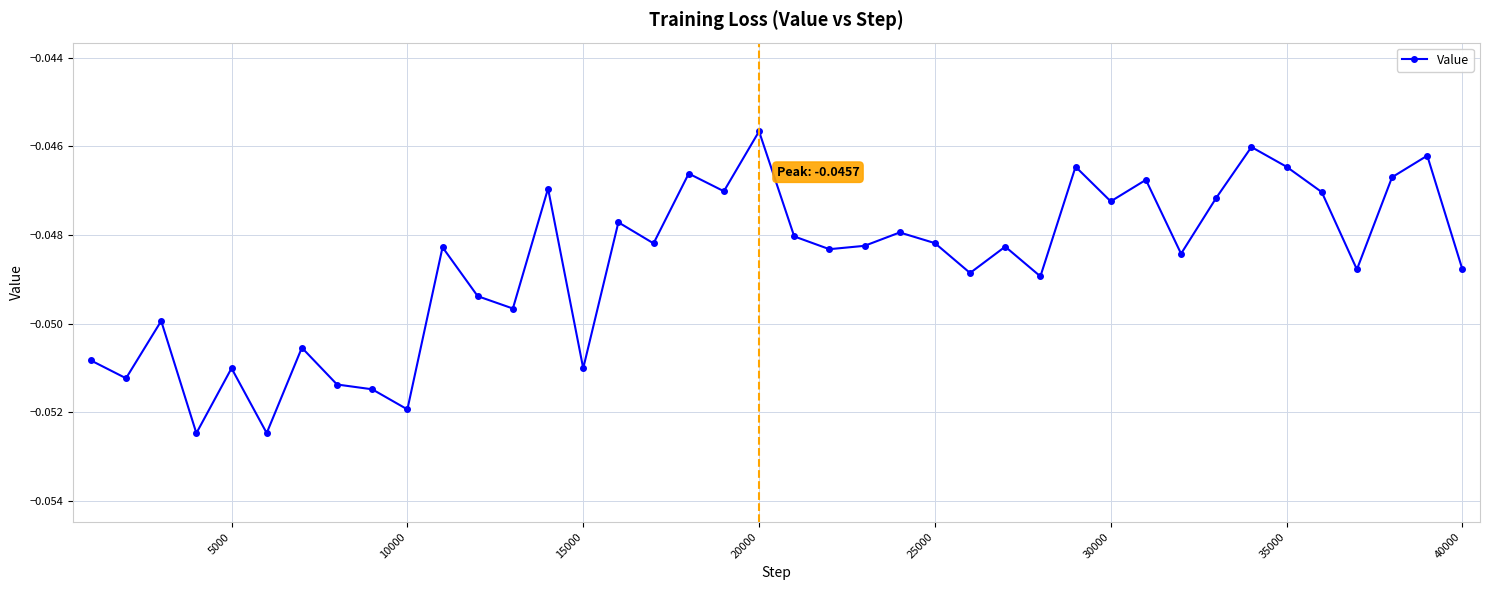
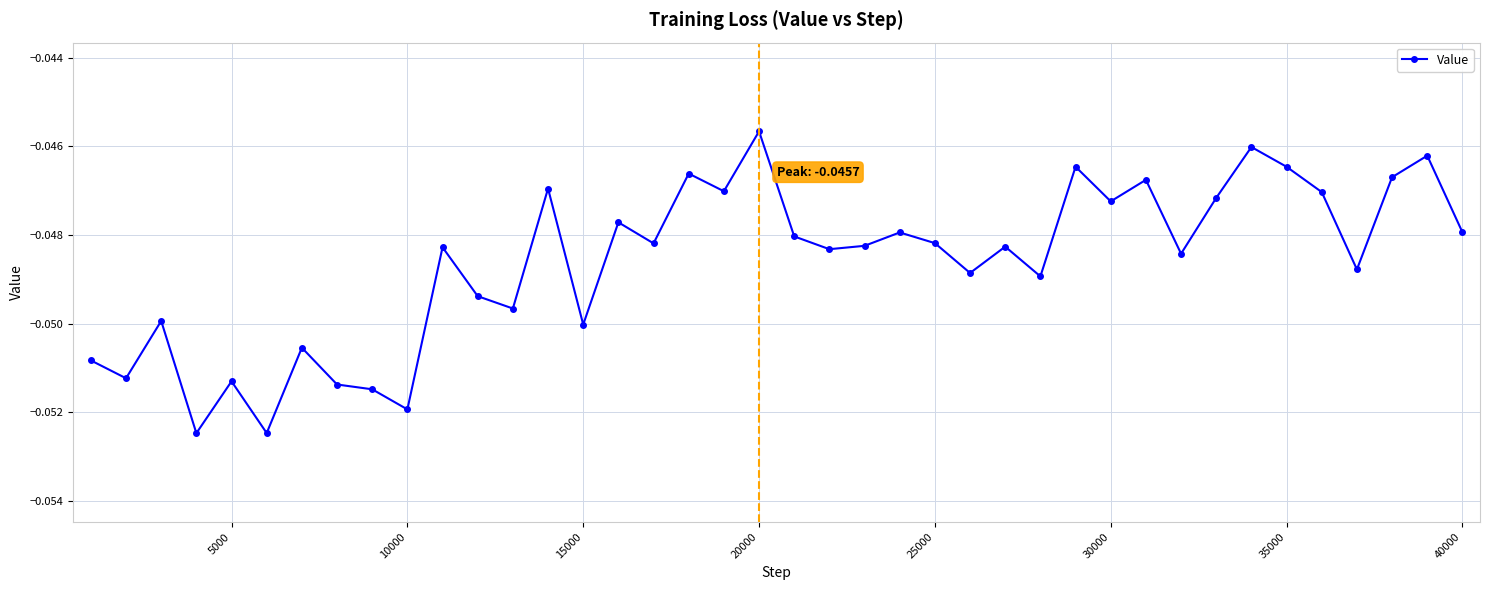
5000: -0.0510 -> -0.0513
15000: -0.0510 -> -0.0500
40000: -0.0488 -> -0.0479
